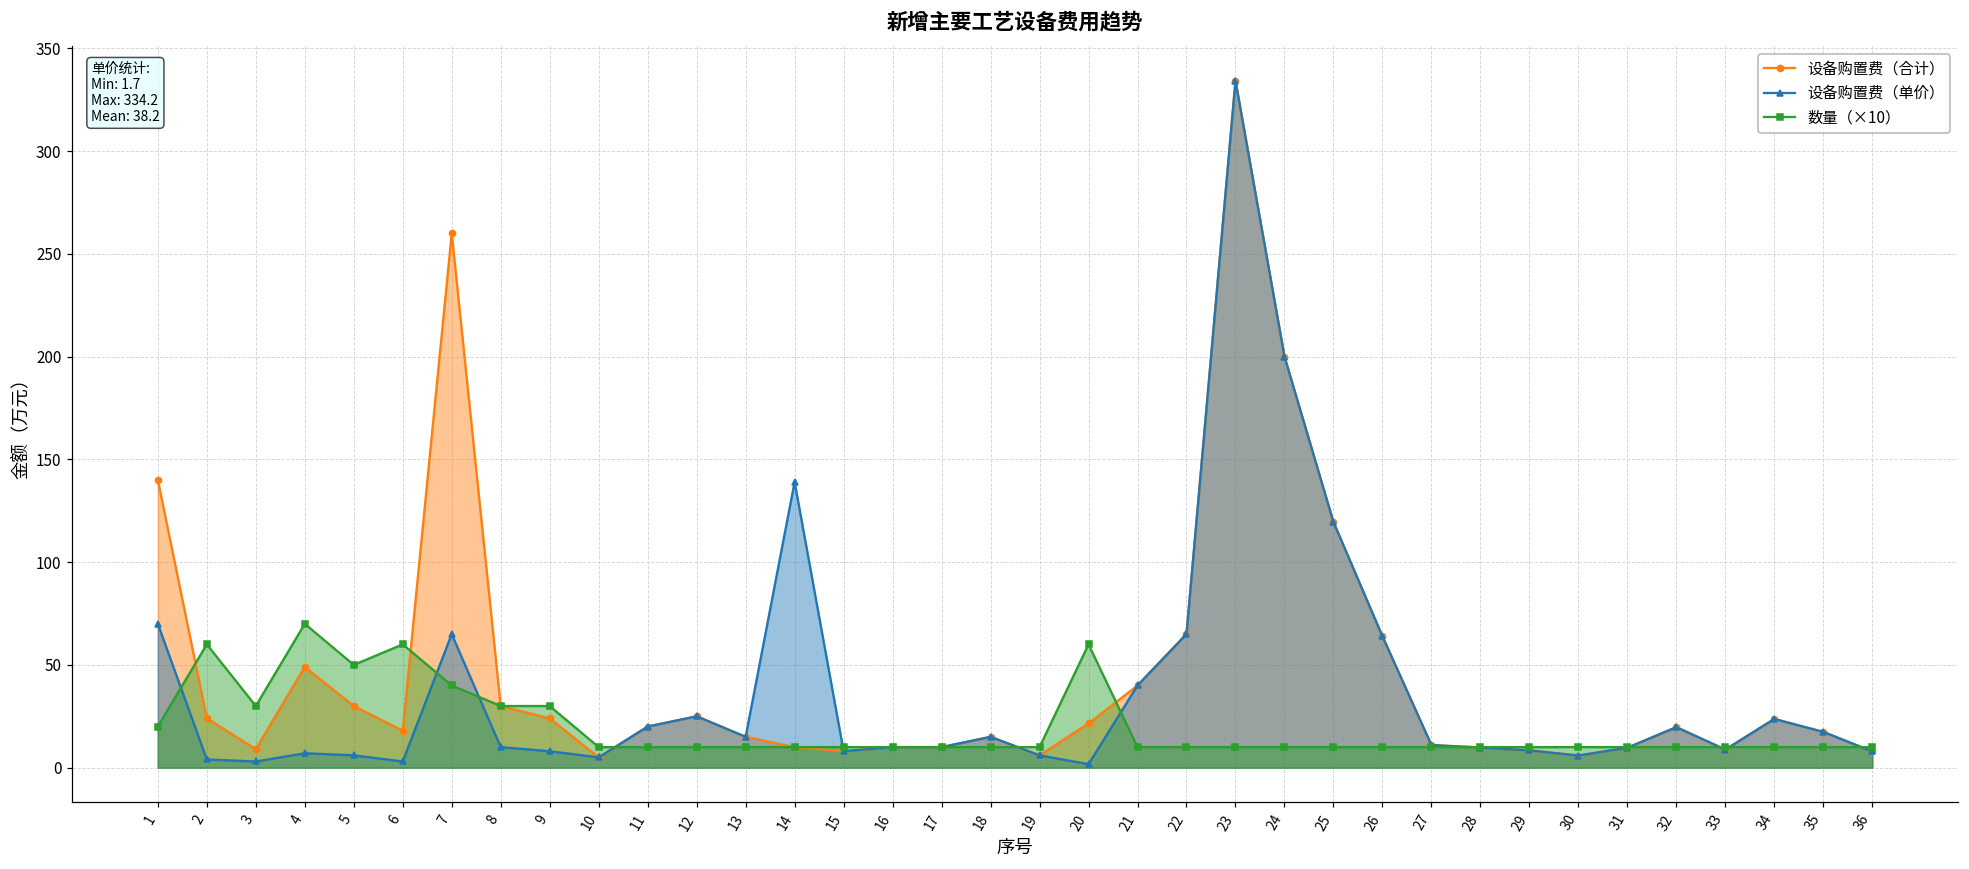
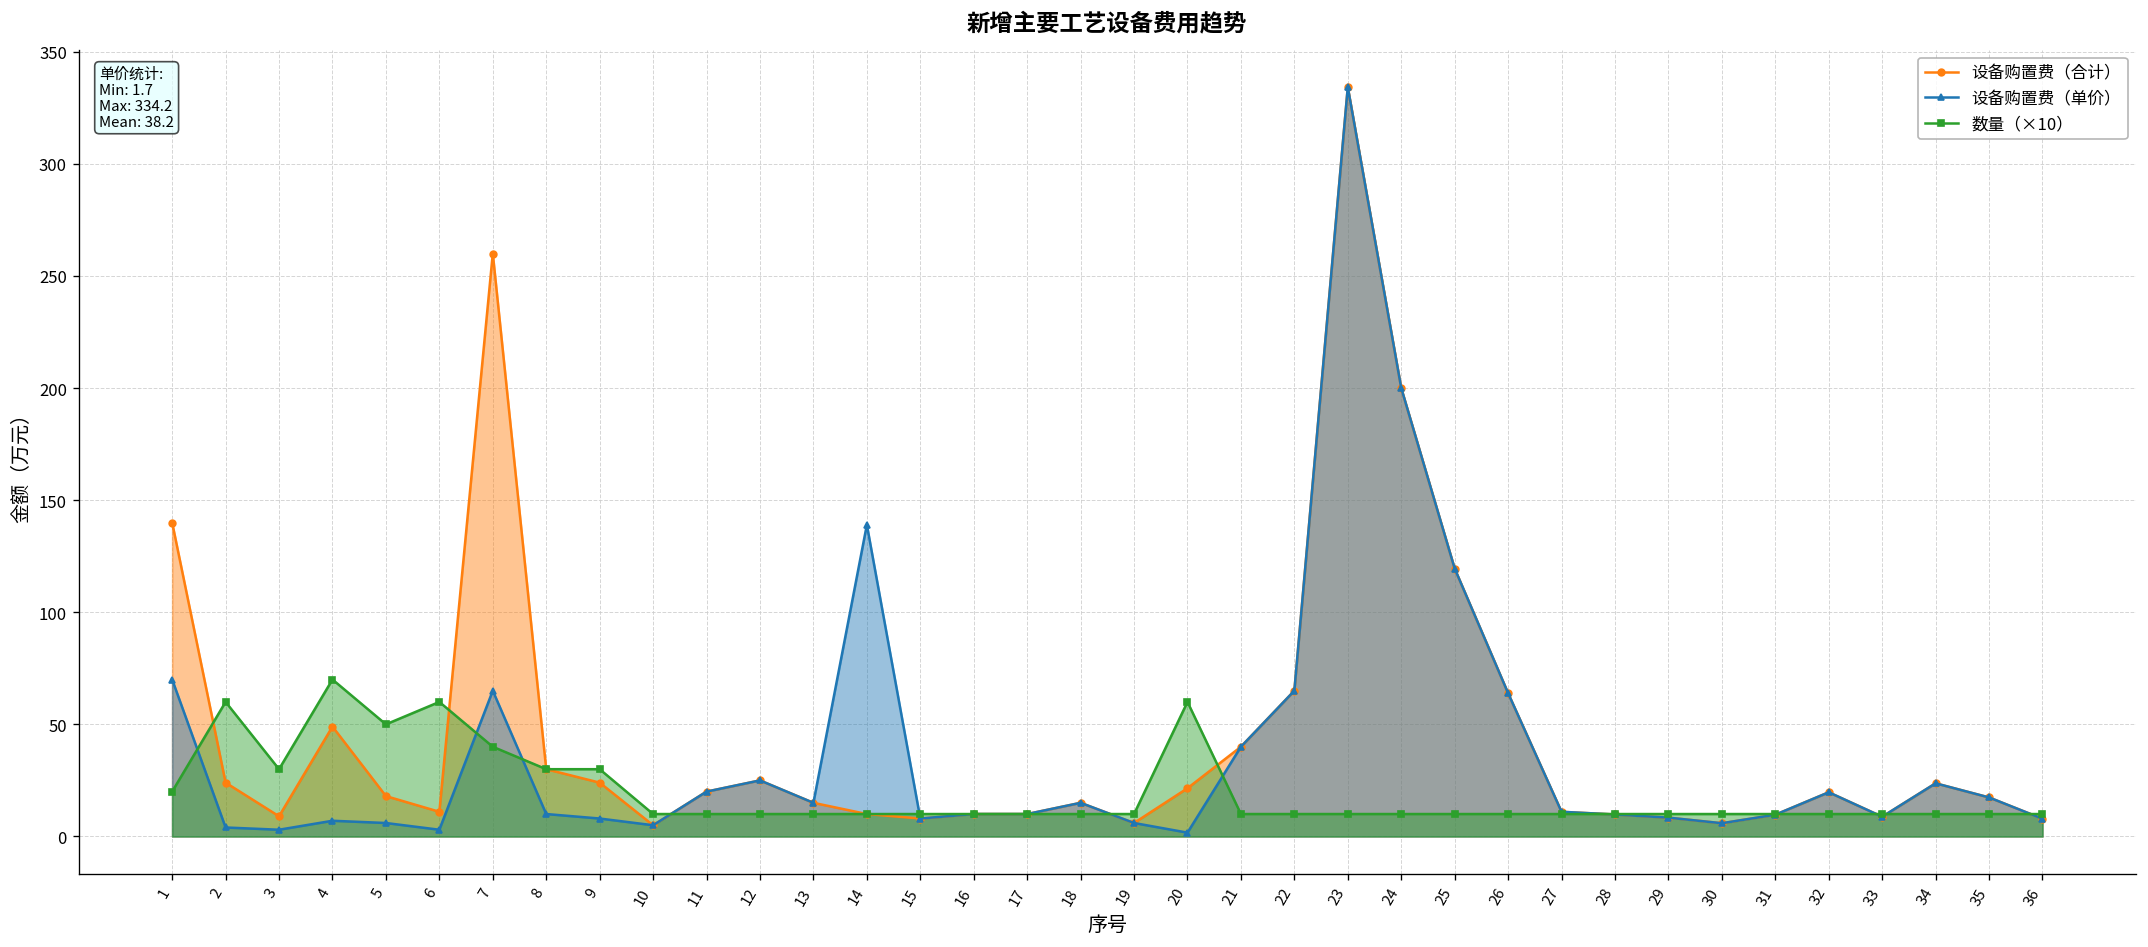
设备购置费（合计）, 5: 30 -> 18
设备购置费（合计）, 6: 18 -> 11
